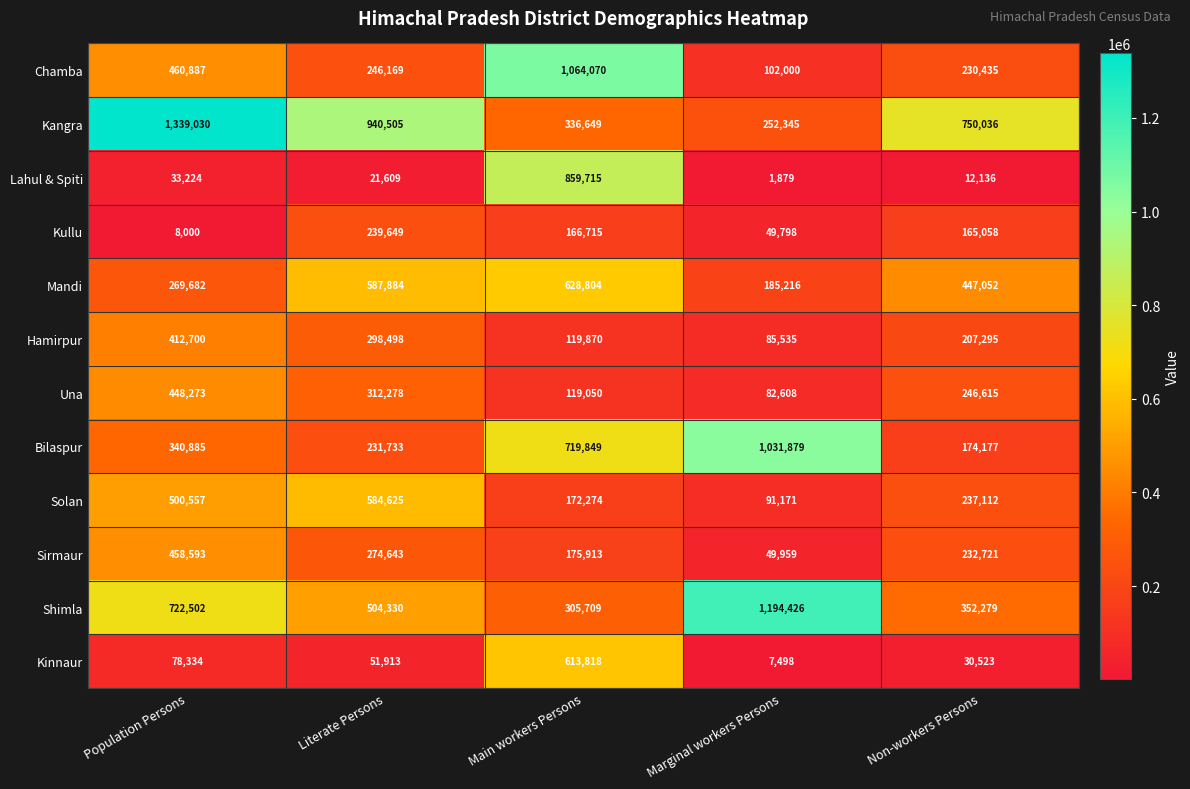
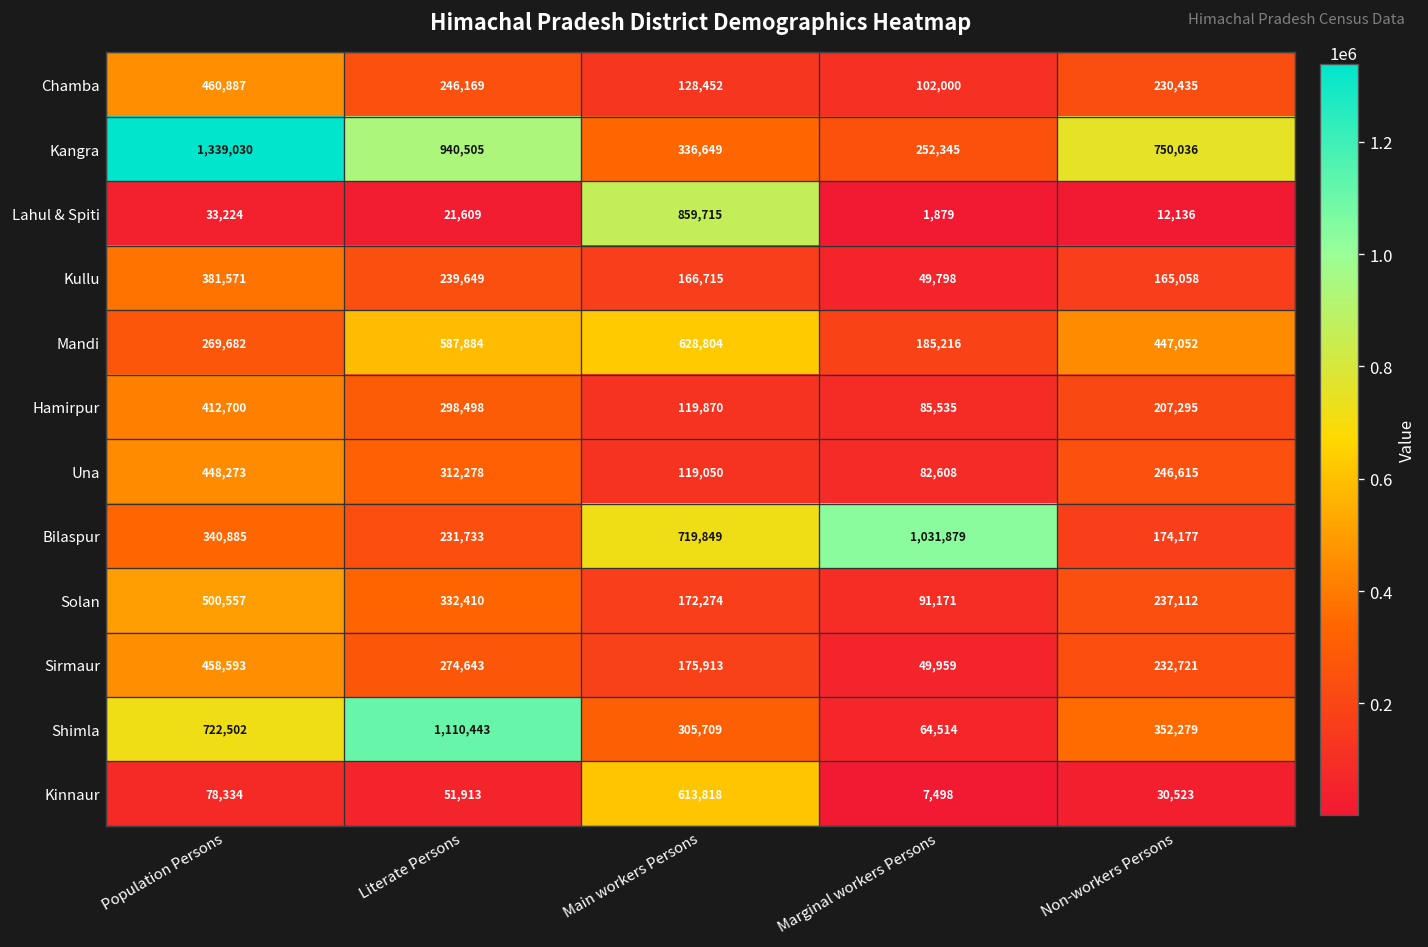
Chamba, Main workers Persons: 1,064,070 -> 128,452
Kullu, Population Persons: 8,000 -> 381,571
Solan, Literate Persons: 584,625 -> 332,410
Shimla, Literate Persons: 504,330 -> 1,110,443
Shimla, Marginal workers Persons: 1,194,426 -> 64,514
